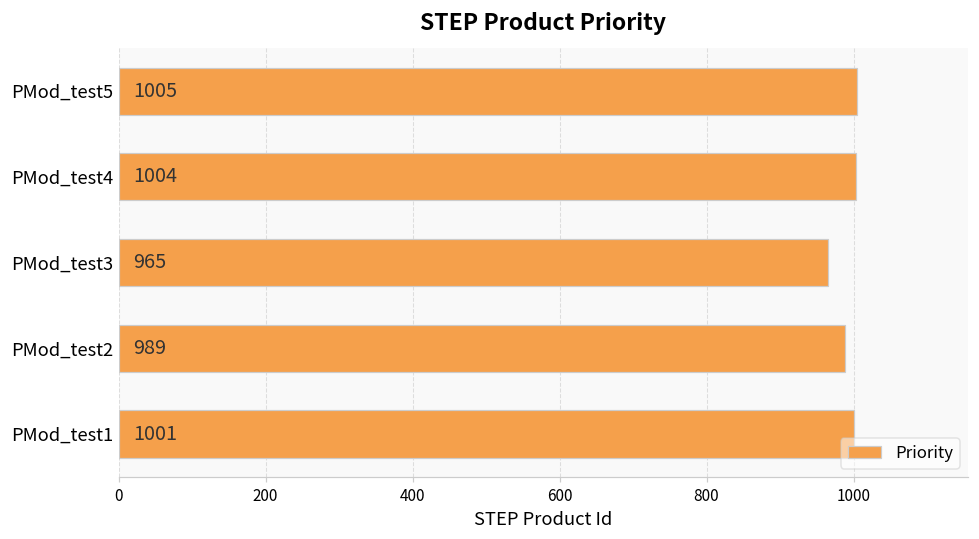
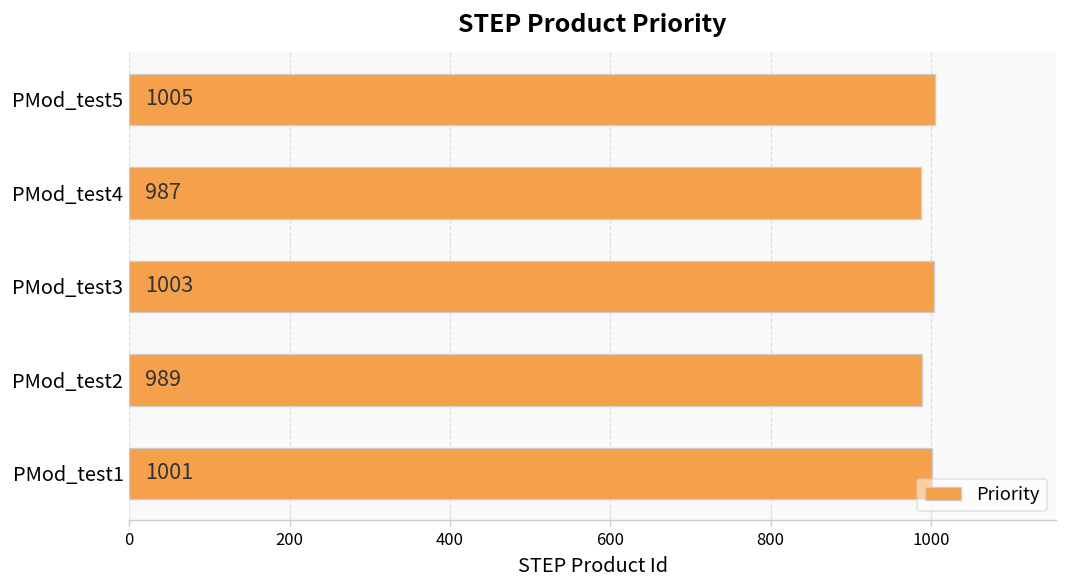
PMod_test4: 1004 -> 987
PMod_test3: 965 -> 1003
